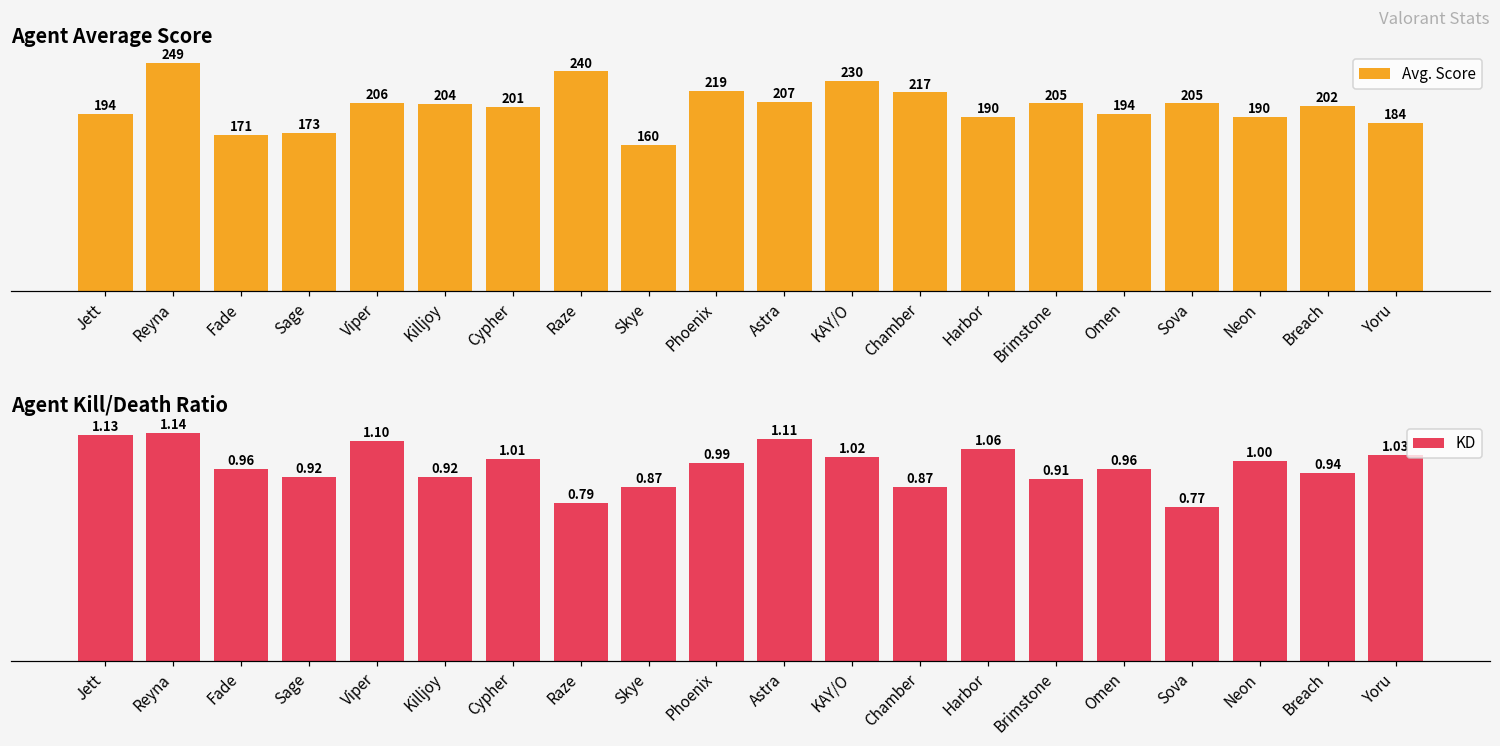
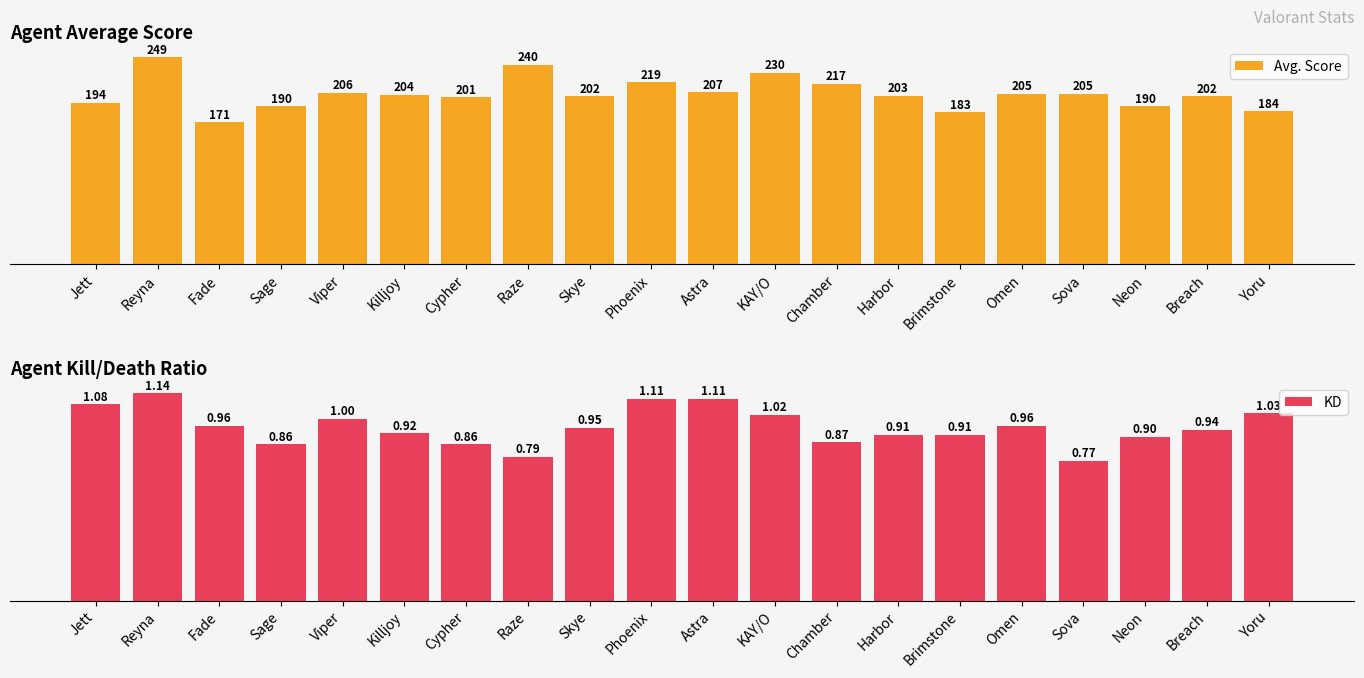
Agent Average Score, Sage: 173 -> 190
Agent Average Score, Skye: 160 -> 202
Agent Average Score, Harbor: 190 -> 203
Agent Average Score, Brimstone: 205 -> 183
Agent Average Score, Omen: 194 -> 205
Agent Kill/Death Ratio, Jett: 1.13 -> 1.08
Agent Kill/Death Ratio, Sage: 0.92 -> 0.86
Agent Kill/Death Ratio, Viper: 1.10 -> 1.00
Agent Kill/Death Ratio, Cypher: 1.01 -> 0.86
Agent Kill/Death Ratio, Skye: 0.87 -> 0.95
Agent Kill/Death Ratio, Phoenix: 0.99 -> 1.11
Agent Kill/Death Ratio, Harbor: 1.06 -> 0.91
Agent Kill/Death Ratio, Neon: 1.00 -> 0.90
